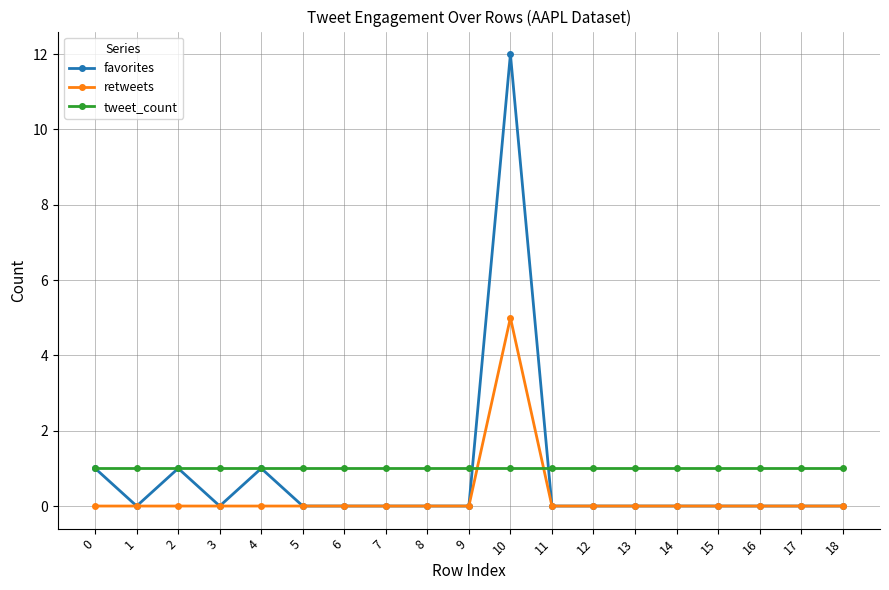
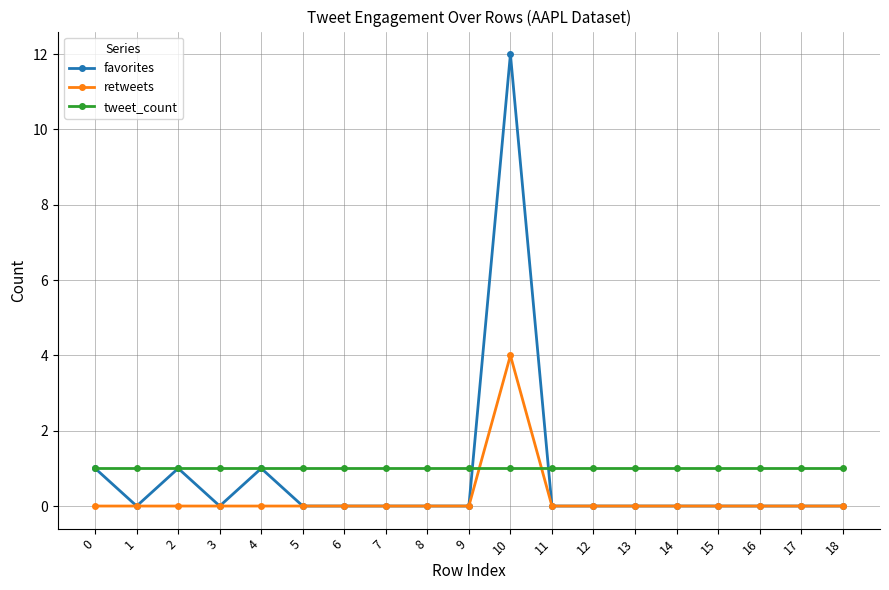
retweets, 10: 5 -> 4
